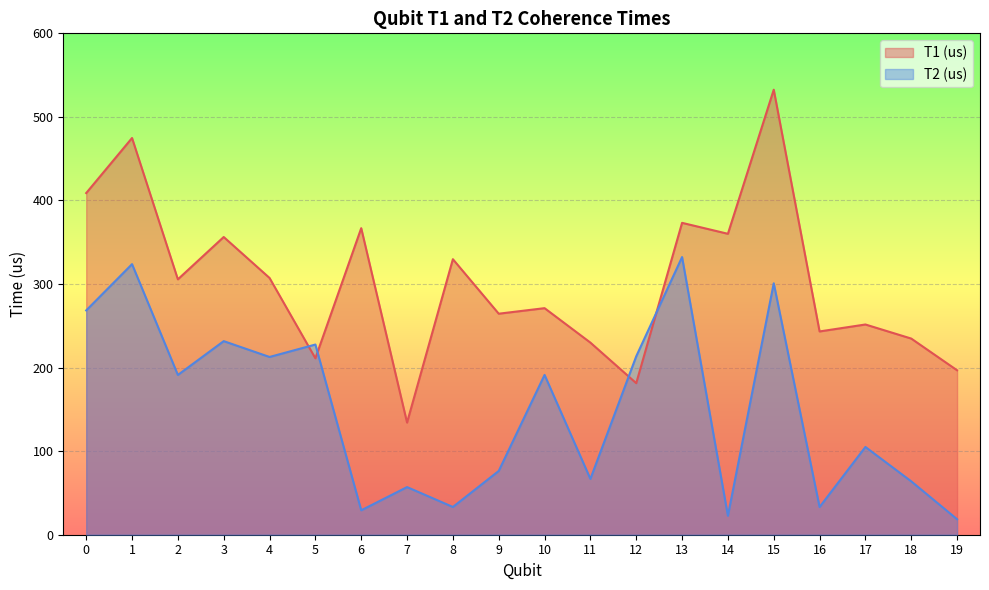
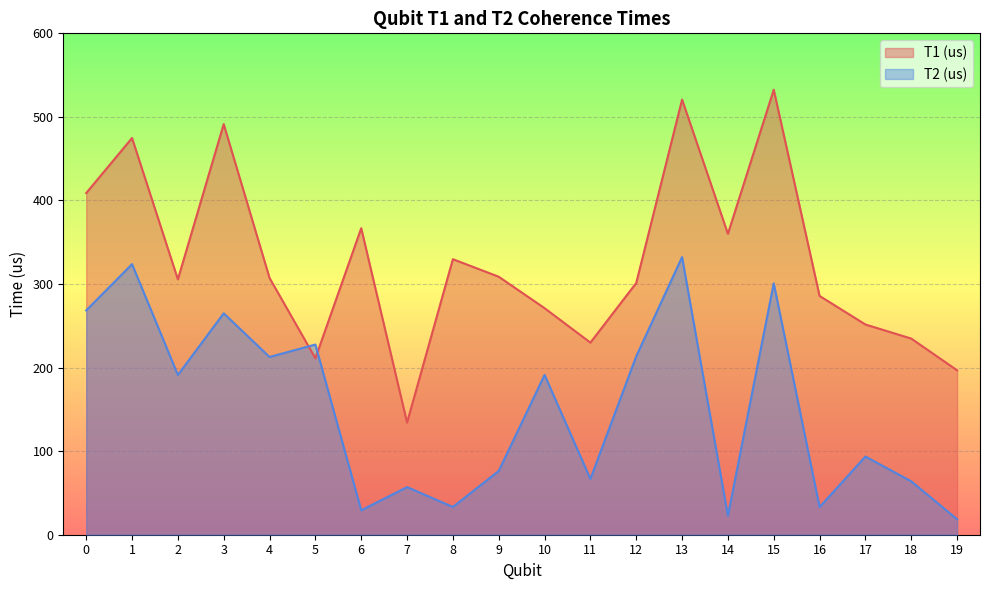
T1 (us), 3: 360 -> 490
T2 (us), 3: 230 -> 260
T1 (us), 9: 260 -> 310
T1 (us), 12: 180 -> 300
T1 (us), 13: 370 -> 520
T1 (us), 16: 240 -> 290
T2 (us), 17: 110 -> 90
